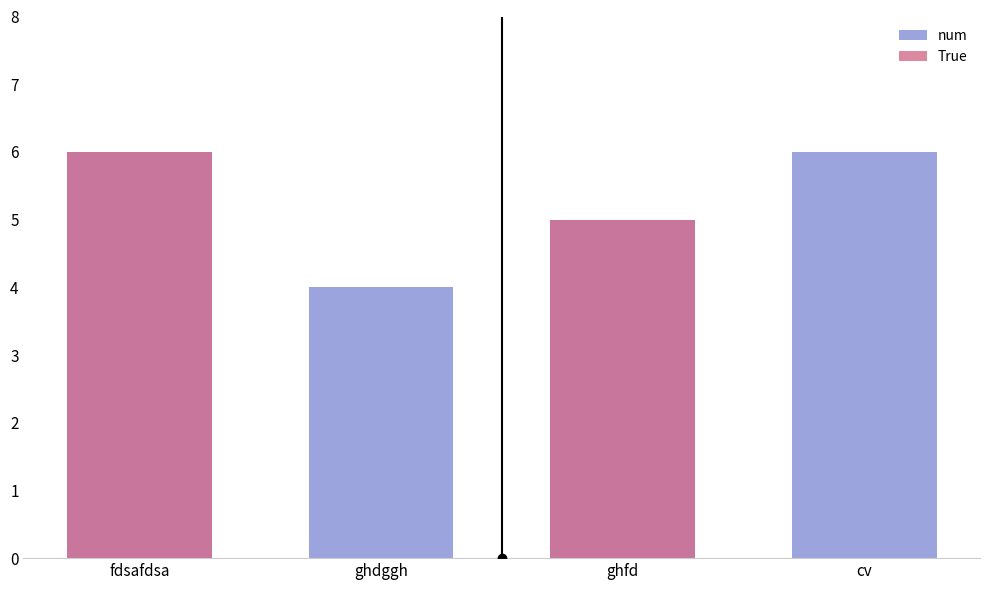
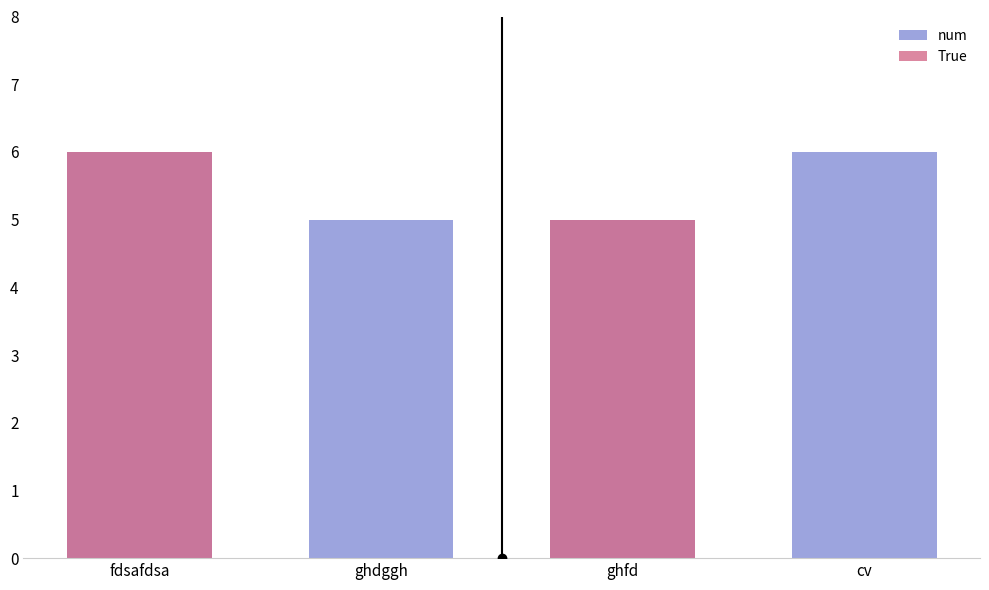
num, ghdggh: 4 -> 5
